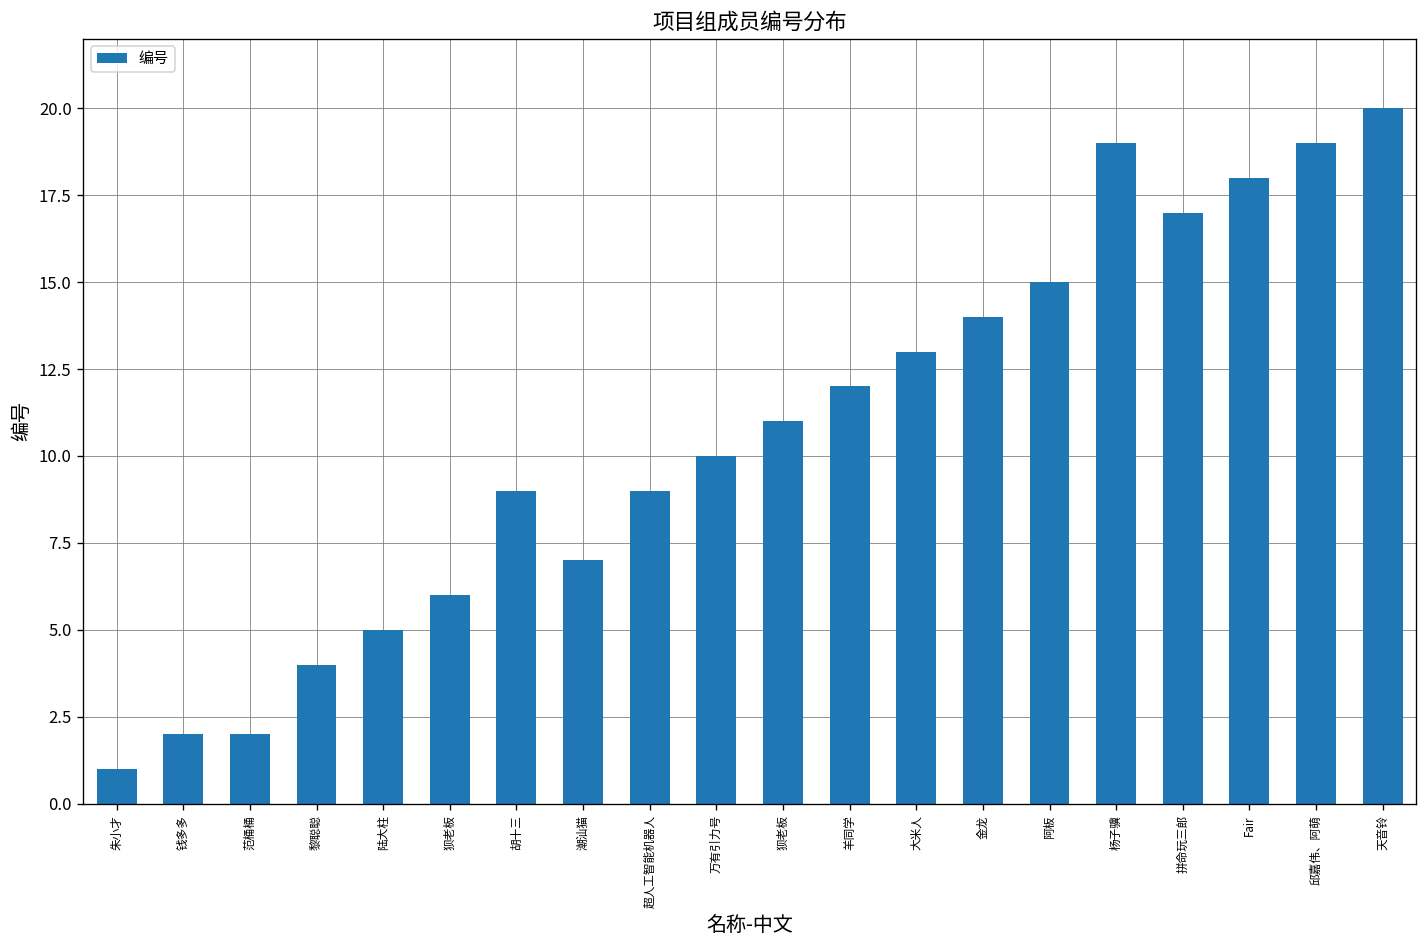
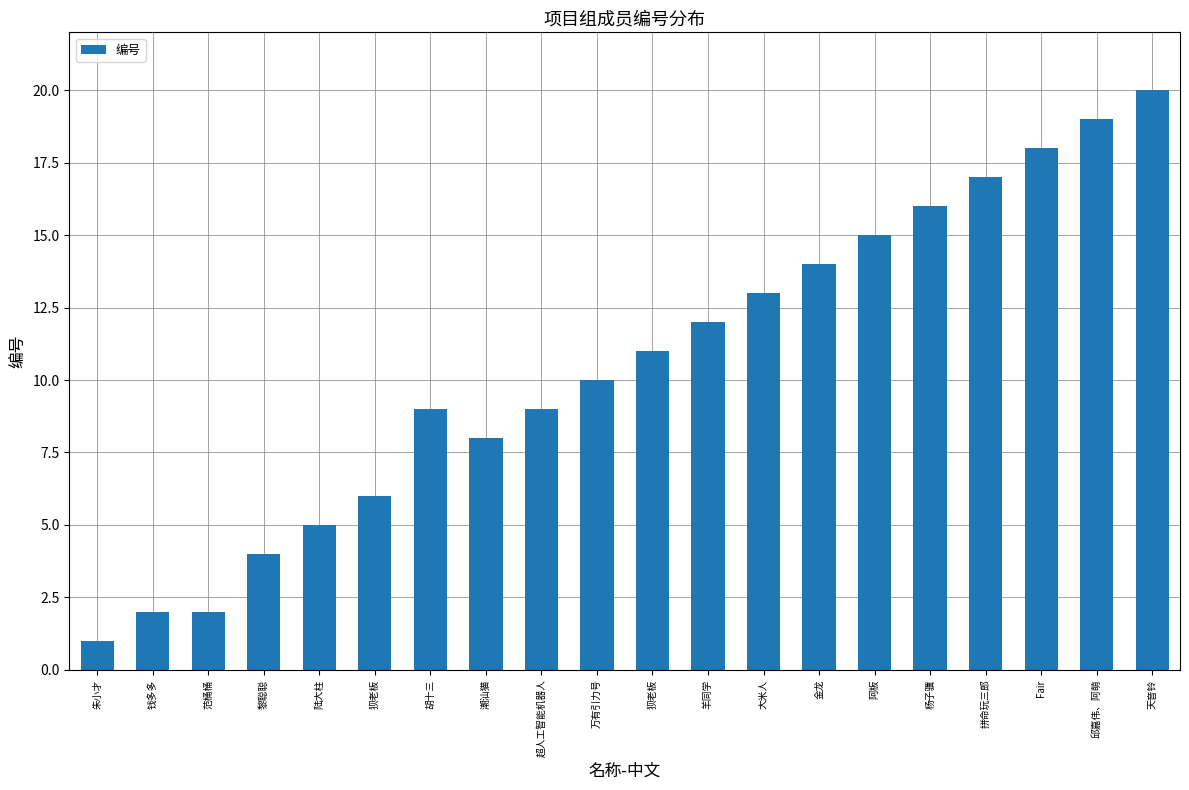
潮汕猫: 7 -> 8
杨子骥: 19 -> 16
